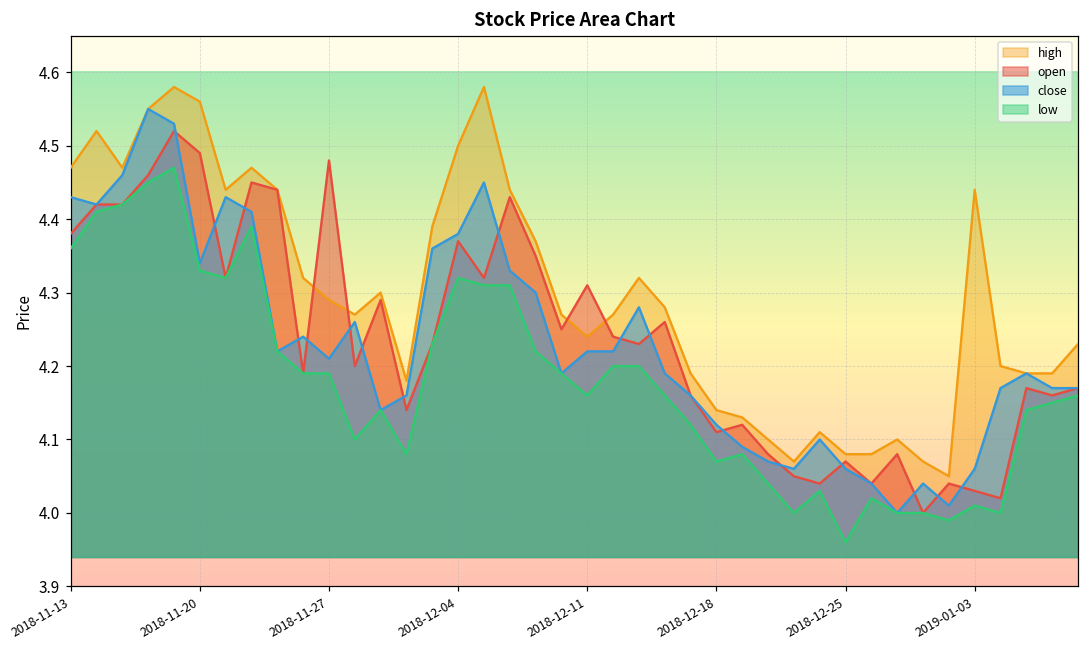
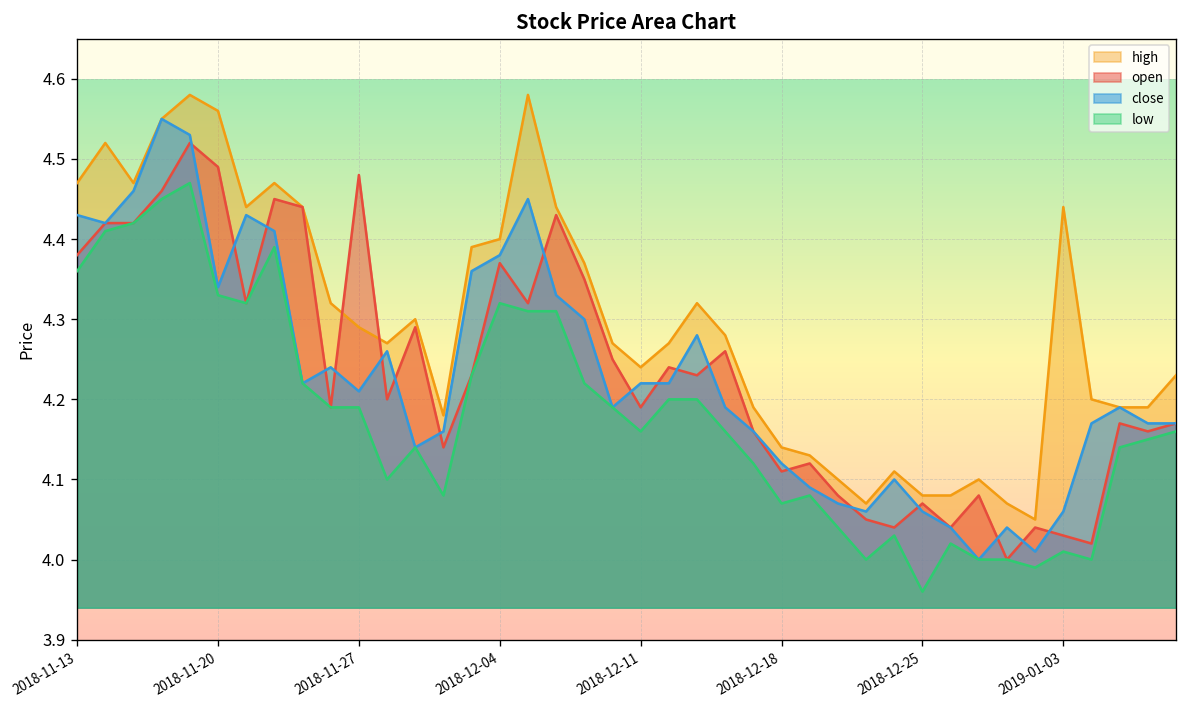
high, 2018-12-04: 4.5 -> 4.4
open, 2018-12-11: 4.31 -> 4.19
